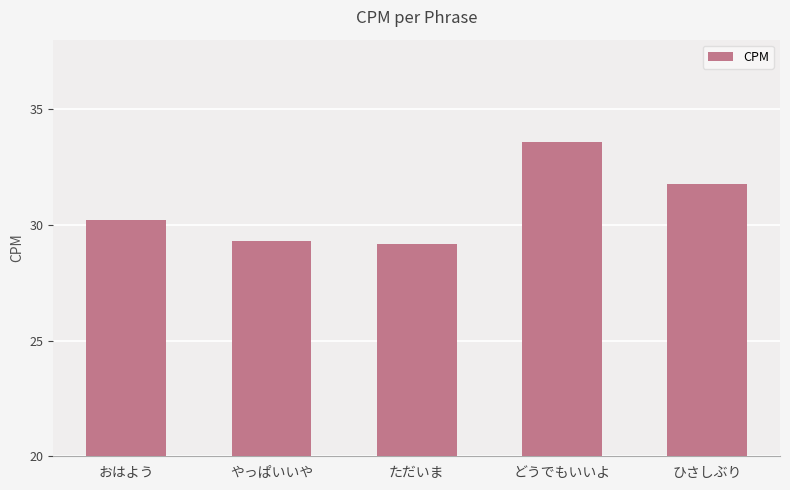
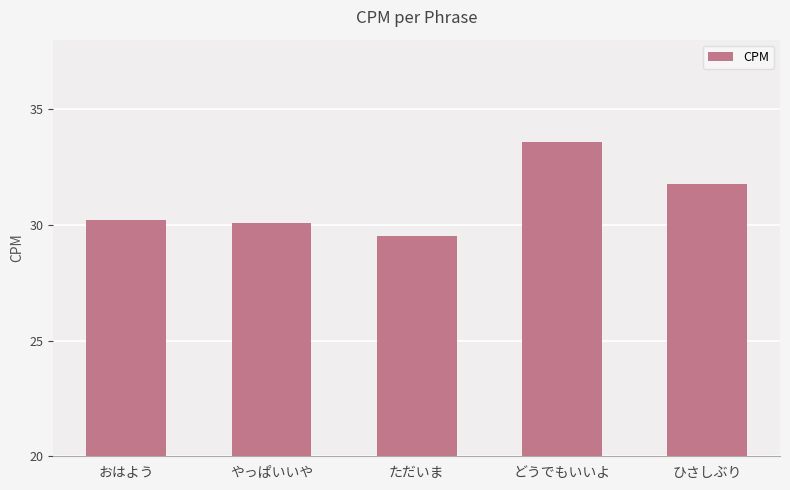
やっぱいいや: 29.3 -> 30.1
ただいま: 29.2 -> 29.5
